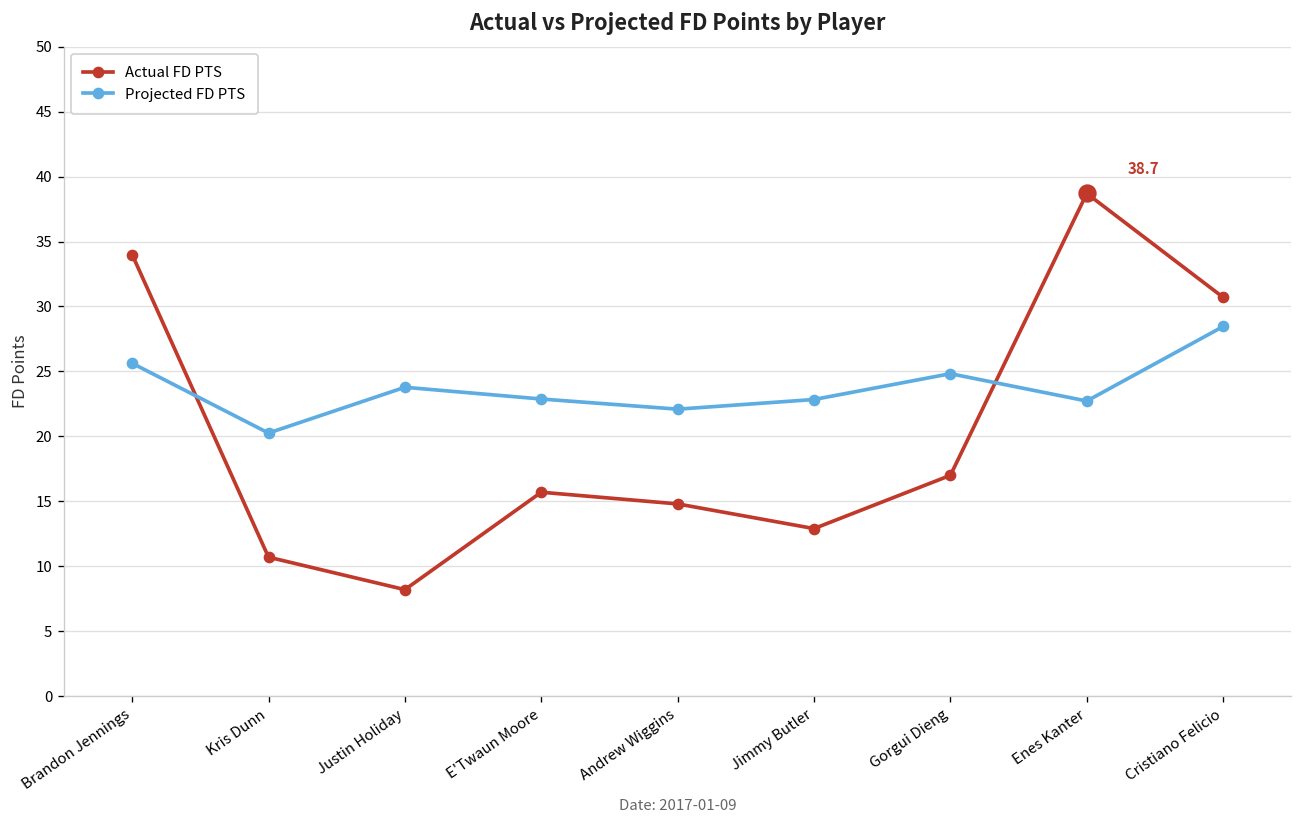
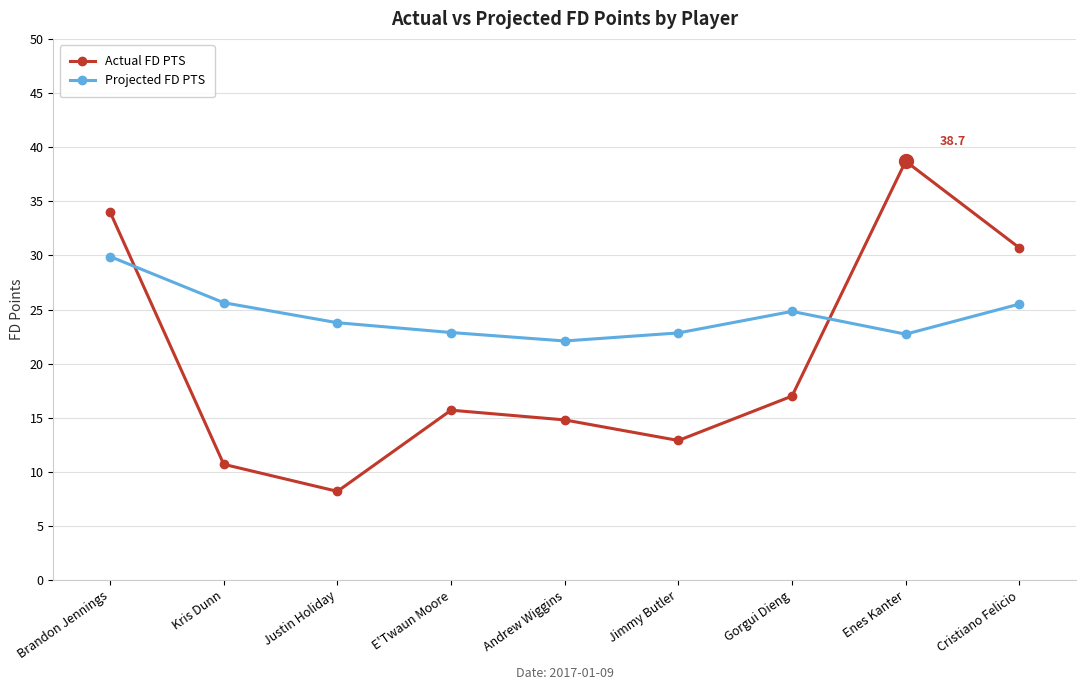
Projected FD PTS, Brandon Jennings: 25.6 -> 29.9
Projected FD PTS, Kris Dunn: 20.3 -> 25.6
Projected FD PTS, Cristiano Felicio: 28.5 -> 25.5
